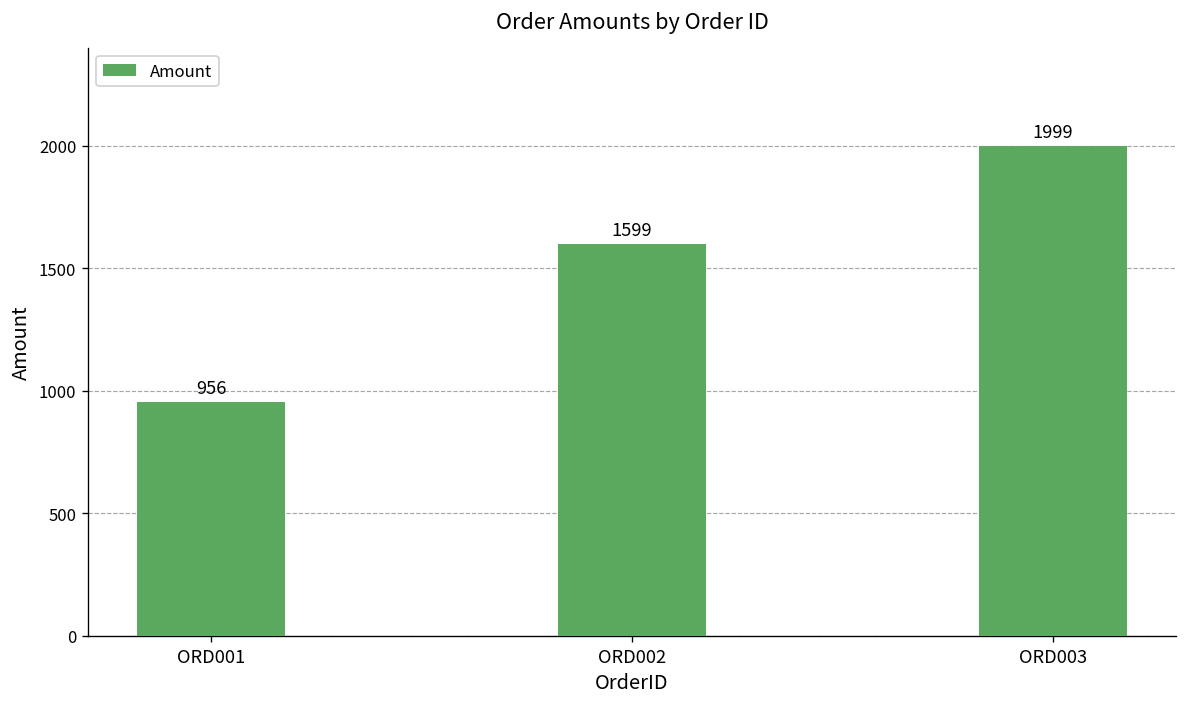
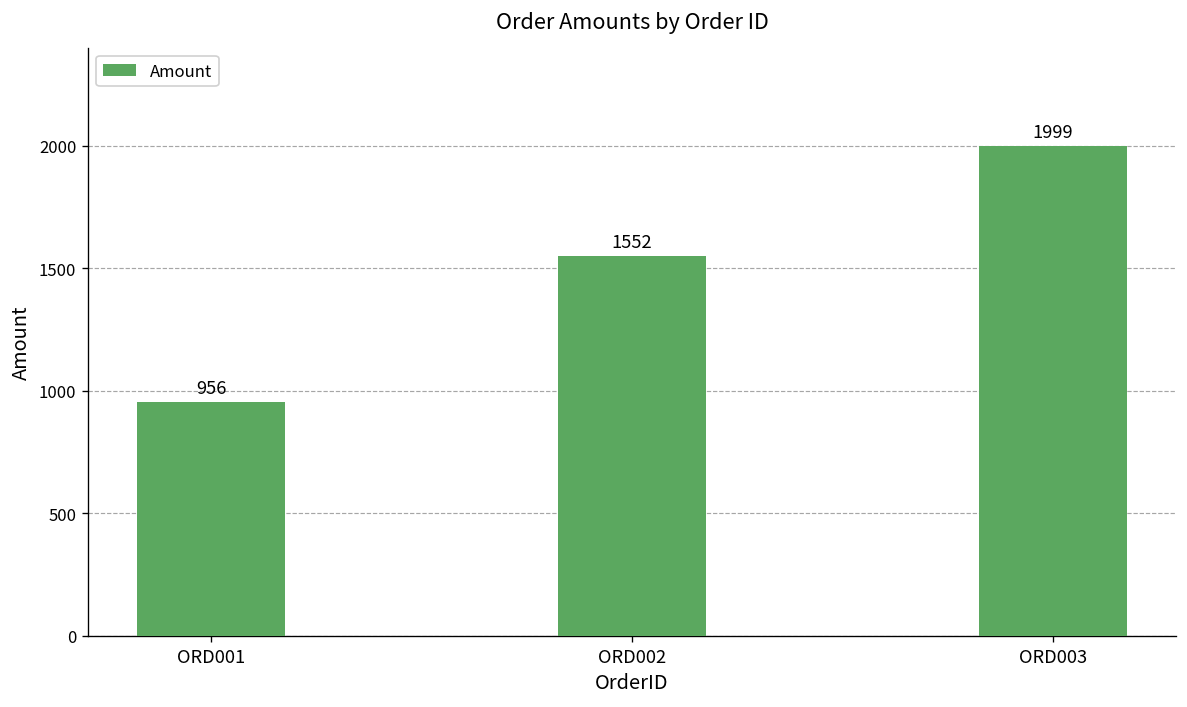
ORD002: 1599 -> 1552
